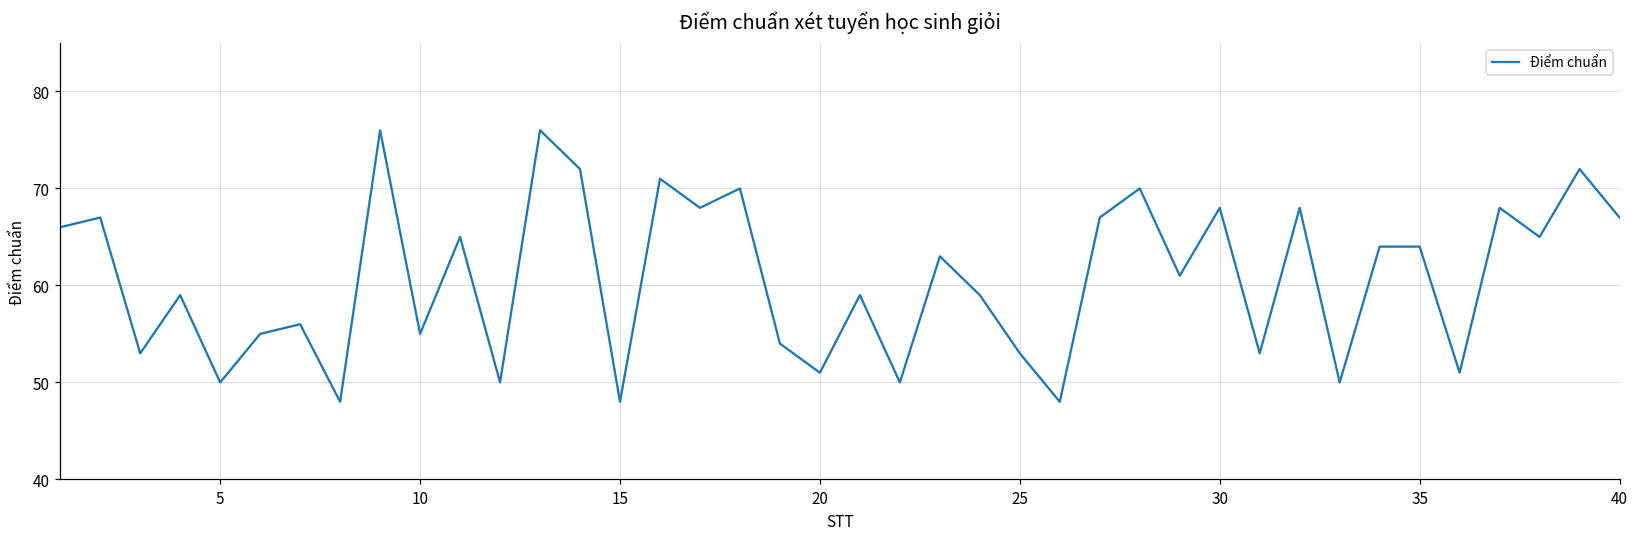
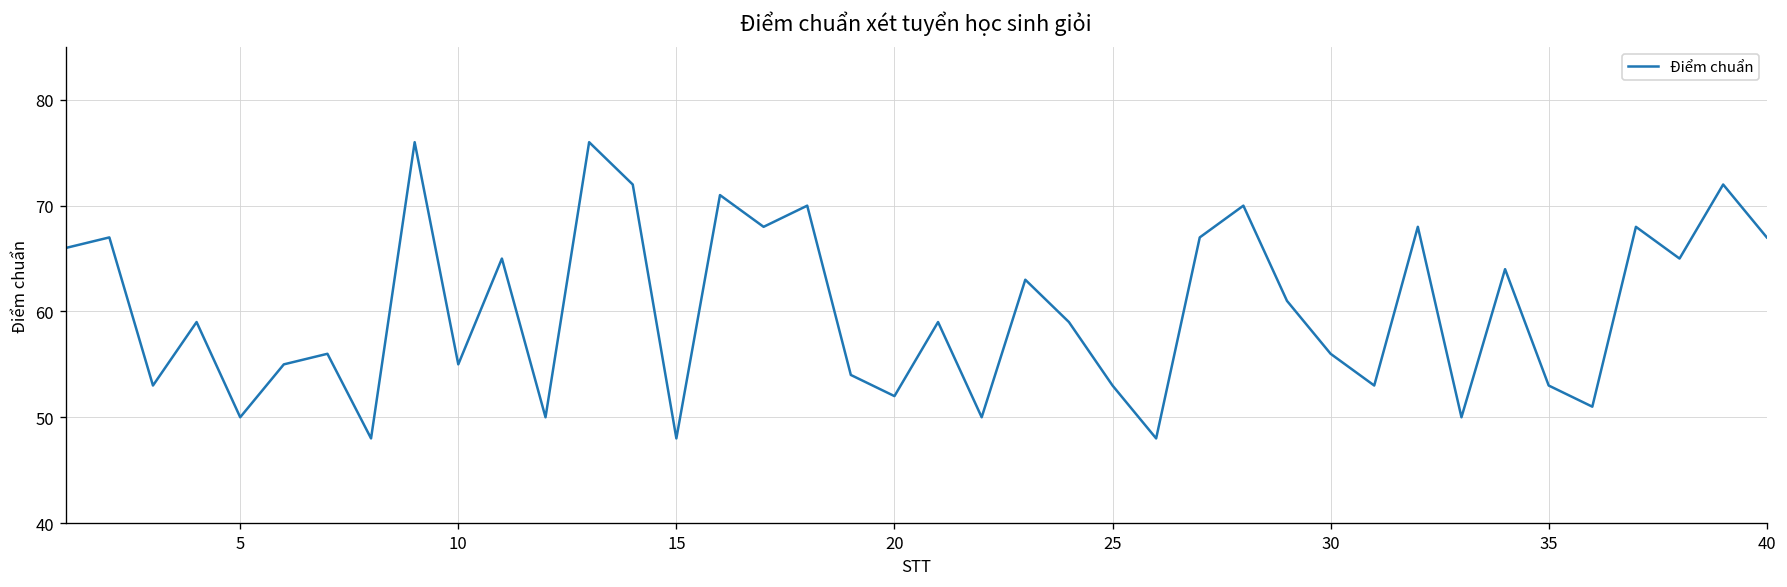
20: 51 -> 52
30: 68 -> 56
35: 64 -> 53
